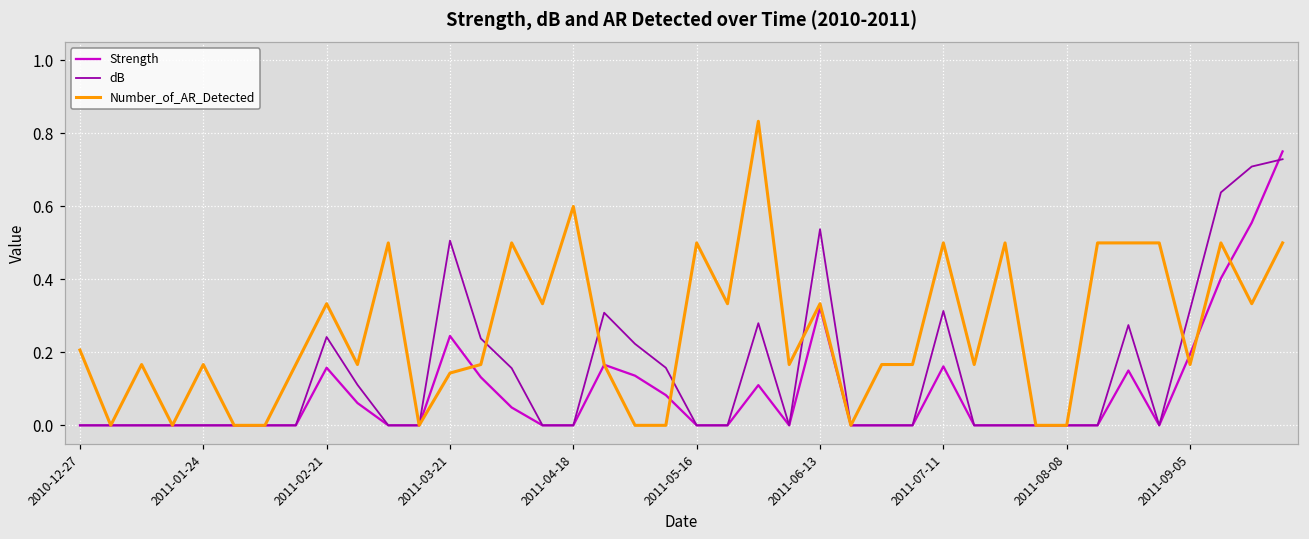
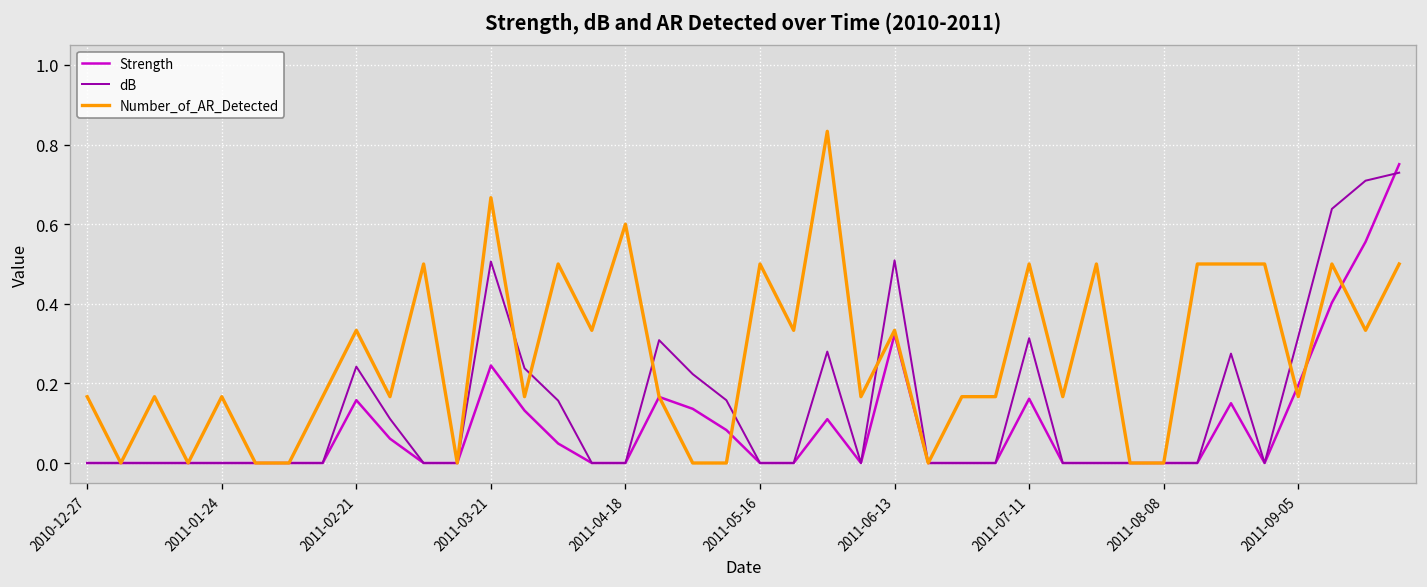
Number_of_AR_Detected, 2010-12-27: 0.21 -> 0.17
Number_of_AR_Detected, 2011-03-21: 0.14 -> 0.67
dB, 2011-06-13: 0.54 -> 0.51
